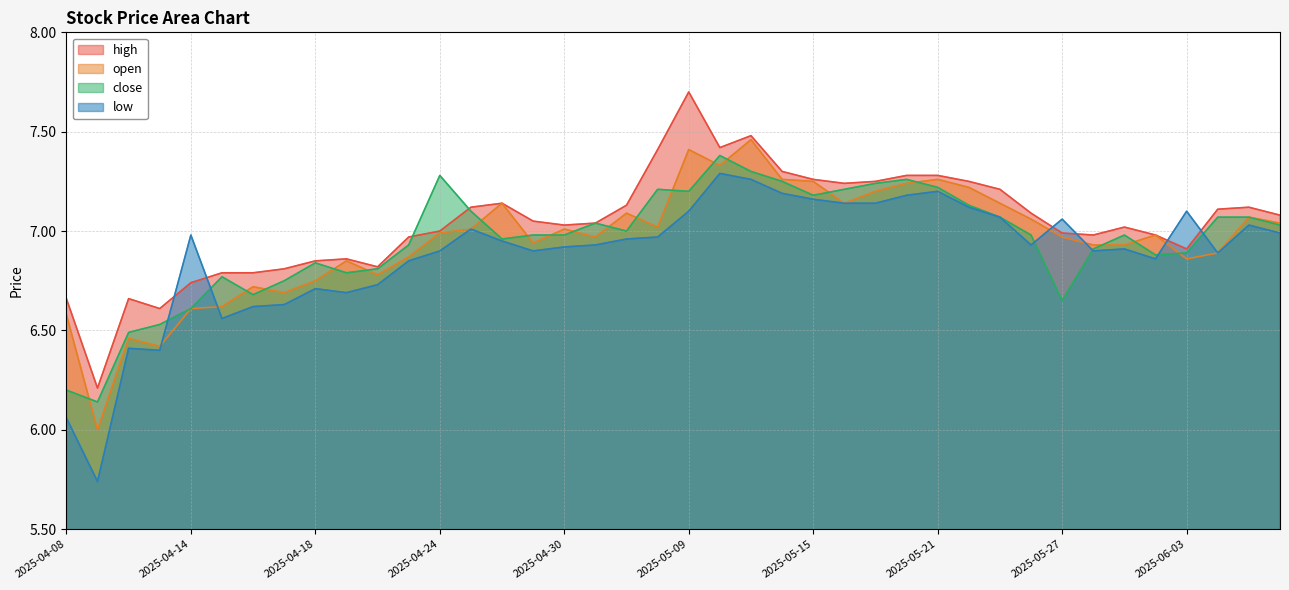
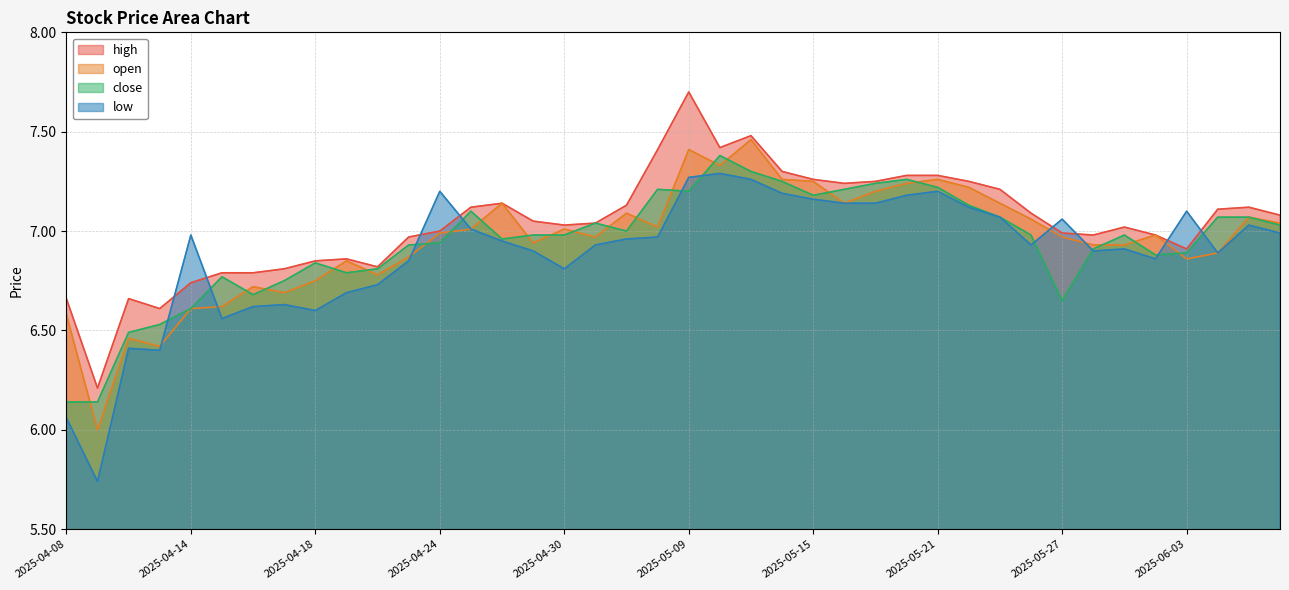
close, 2025-04-08: 6.20 -> 6.14
low, 2025-04-18: 6.71 -> 6.60
close, 2025-04-24: 7.28 -> 6.94
low, 2025-04-24: 6.9 -> 7.2
low, 2025-04-30: 6.92 -> 6.81
low, 2025-05-09: 7.10 -> 7.27
